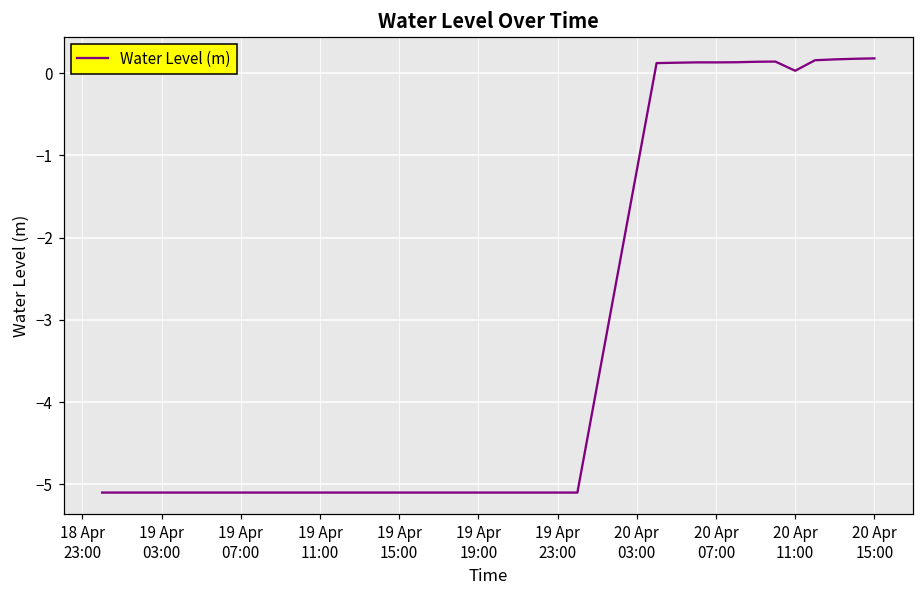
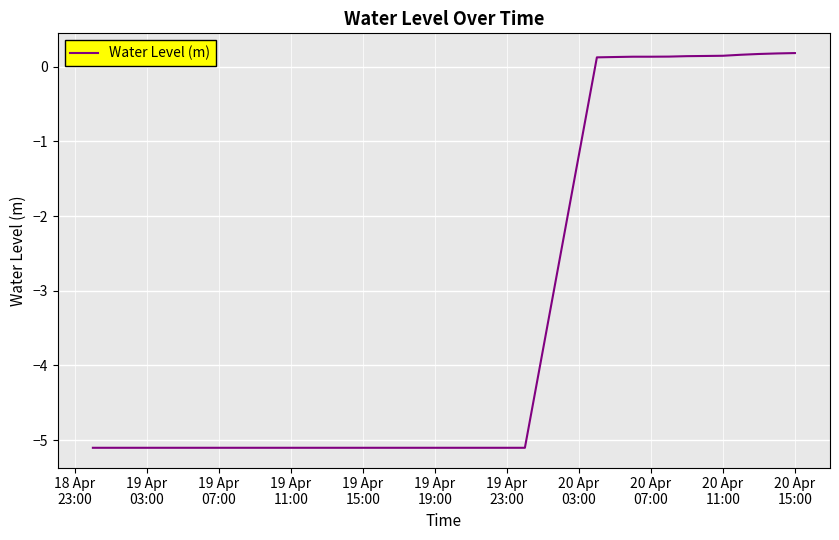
20 Apr 11:00: 0.0 -> 0.1
